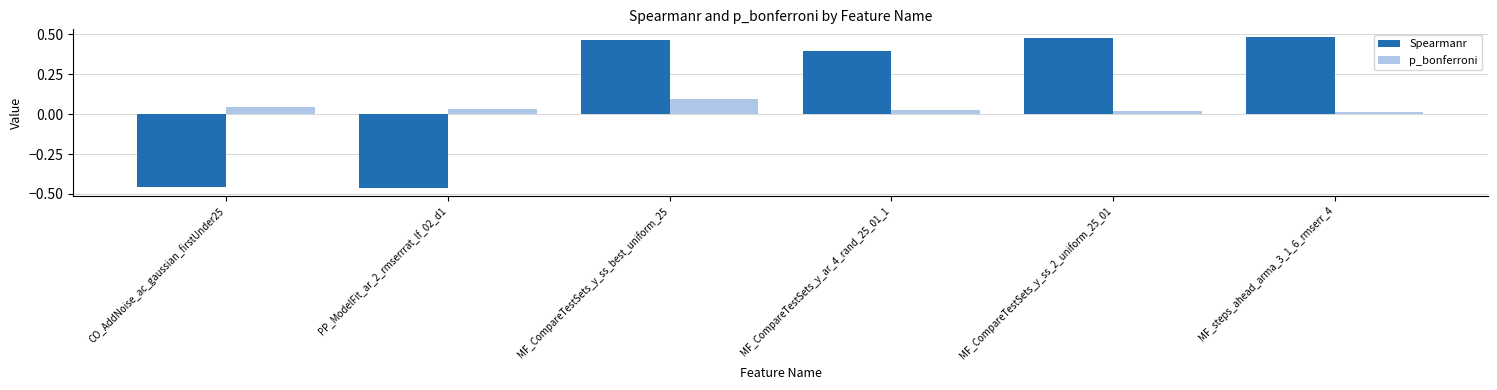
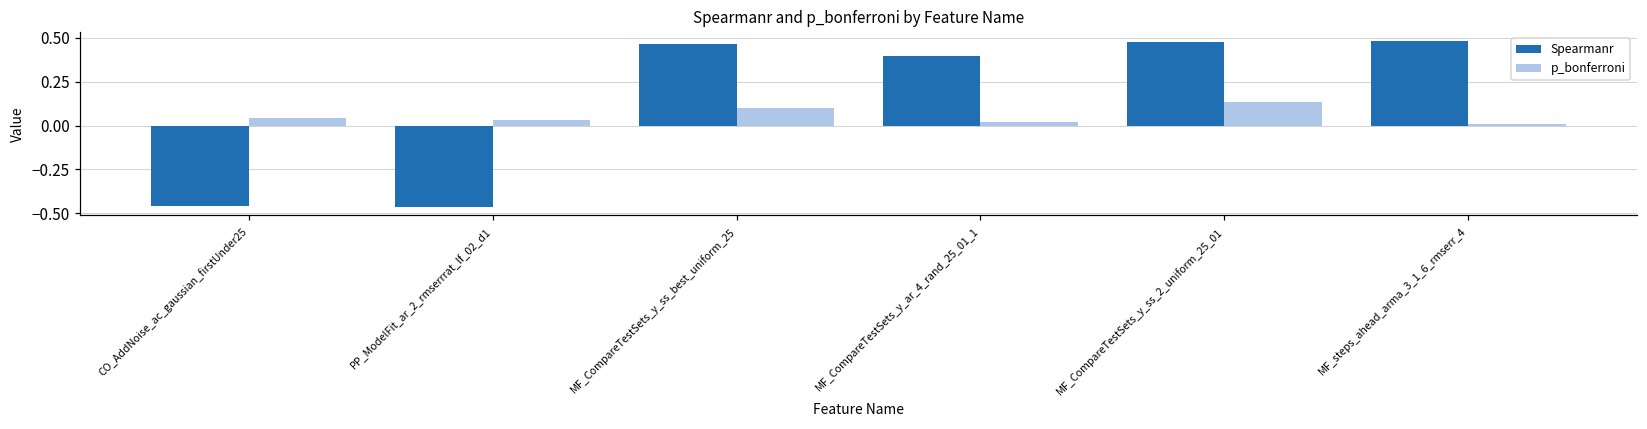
p_bonferroni, MF_CompareTestSets_y_ss_2_uniform_25_01: 0.02 -> 0.13
